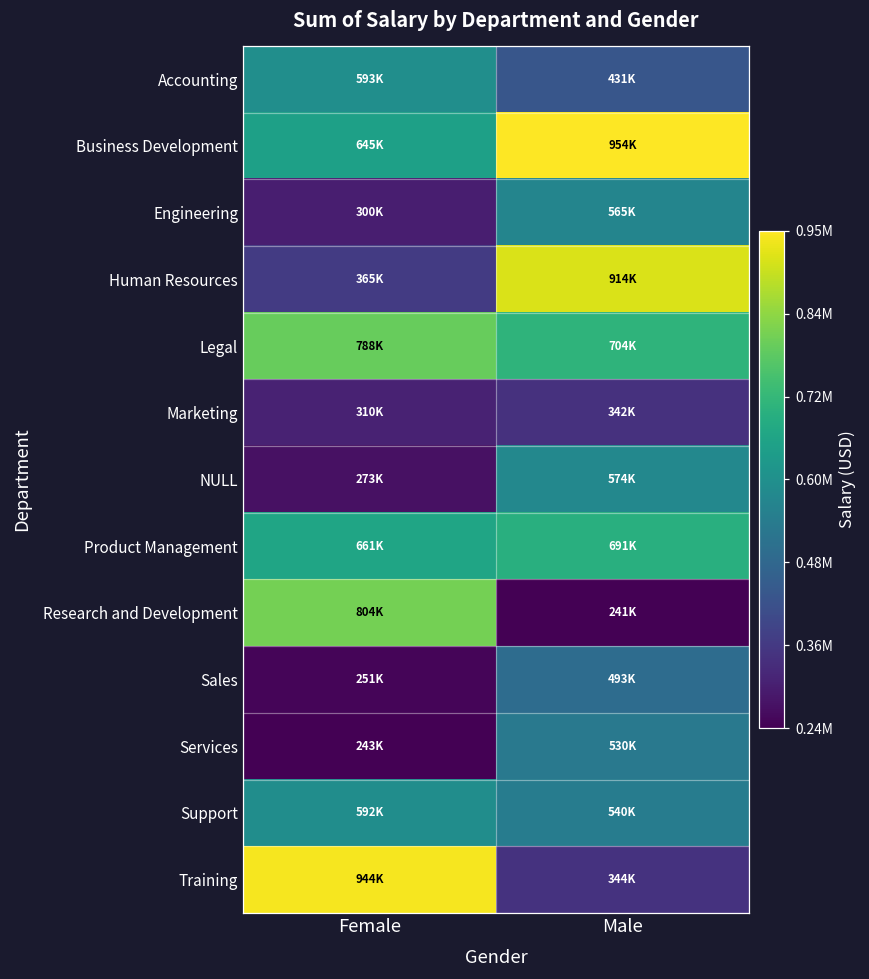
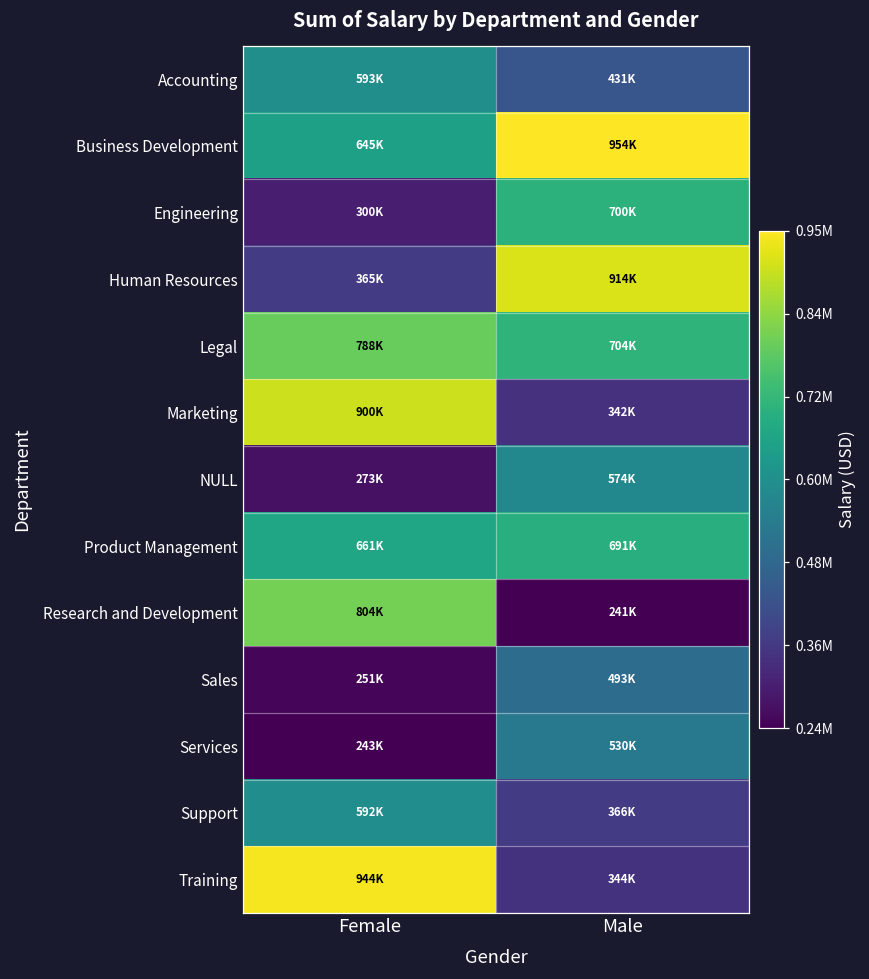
Engineering, Male: 565K -> 700K
Marketing, Female: 310K -> 900K
Support, Male: 540K -> 366K
